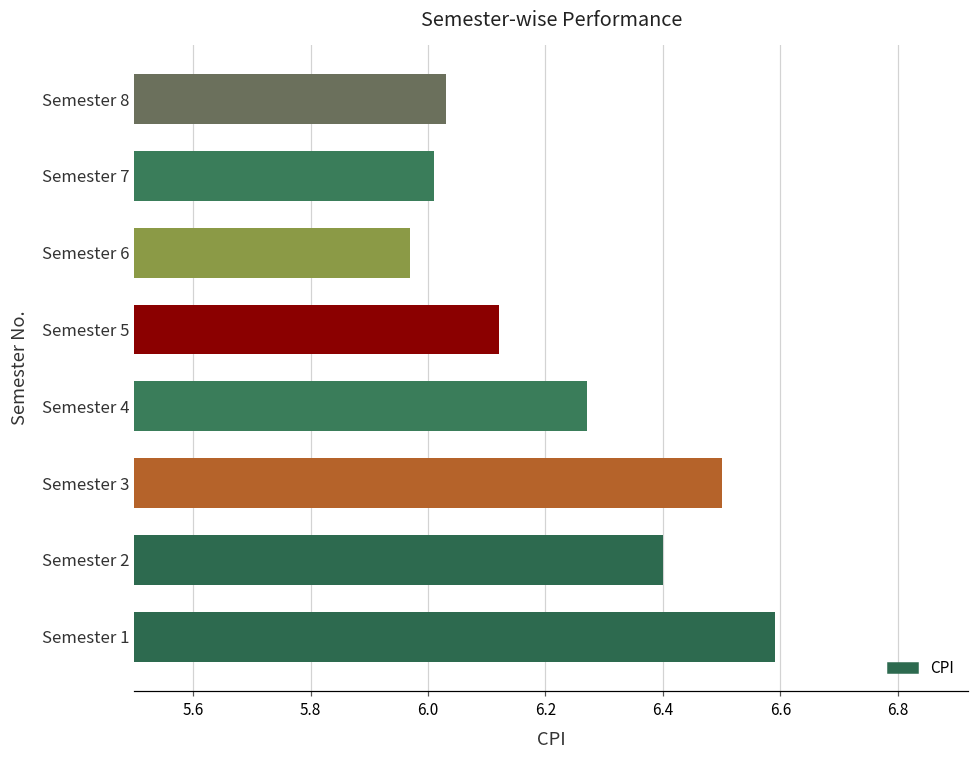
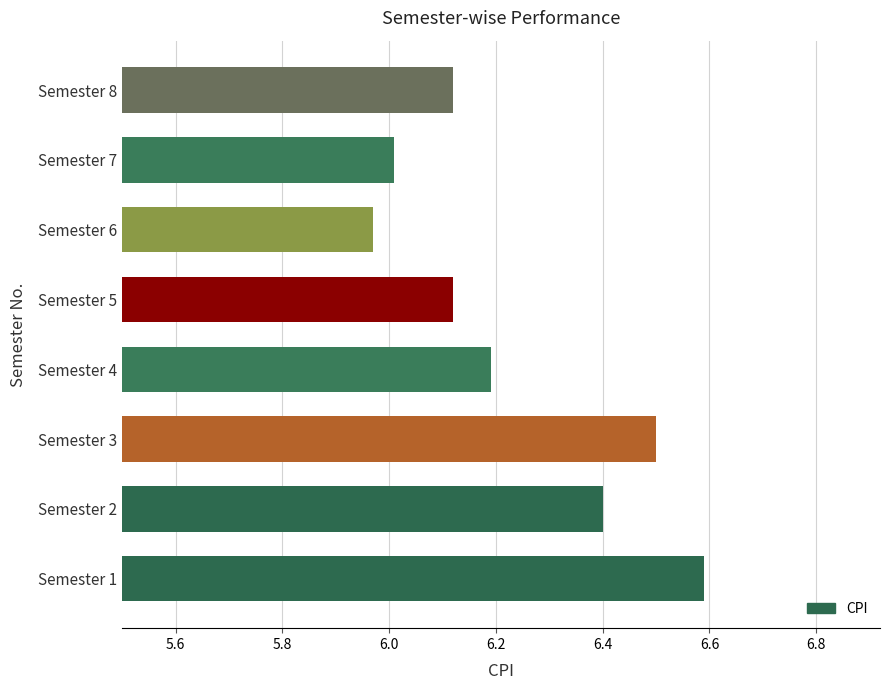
Semester 8: 6.03 -> 6.12
Semester 4: 6.27 -> 6.19
